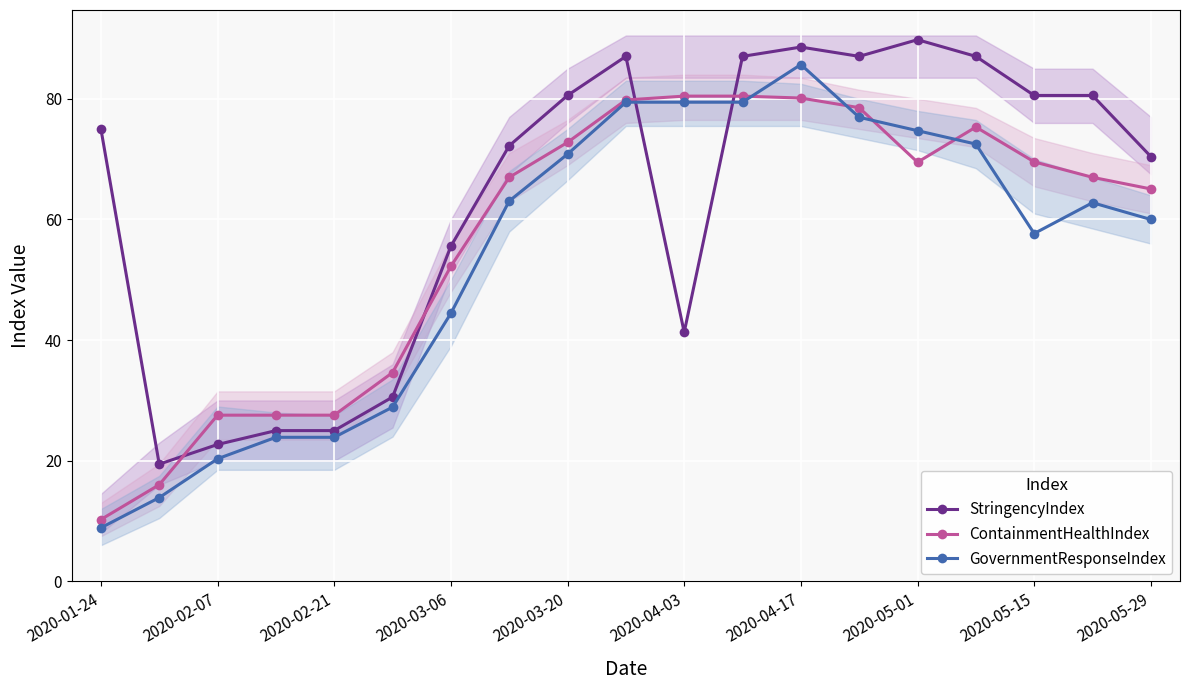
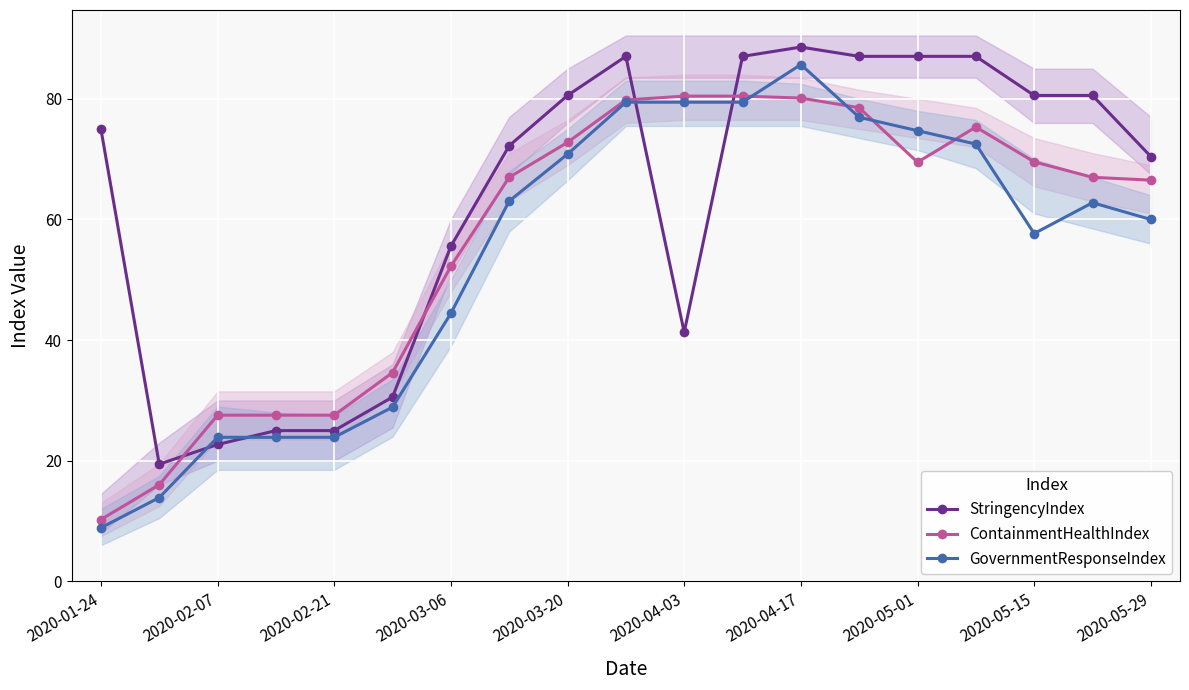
GovernmentResponseIndex, 2020-02-07: 20 -> 24
StringencyIndex, 2020-05-01: 90 -> 87
ContainmentHealthIndex, 2020-05-29: 65 -> 67
